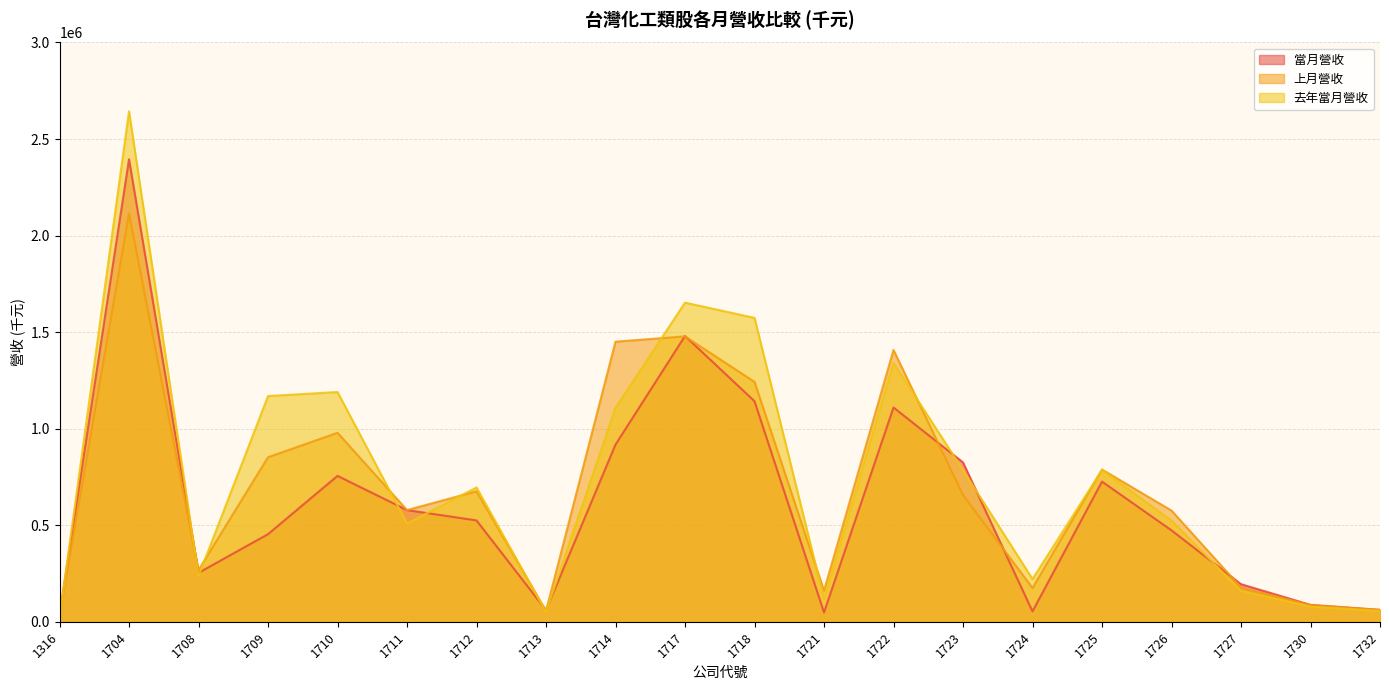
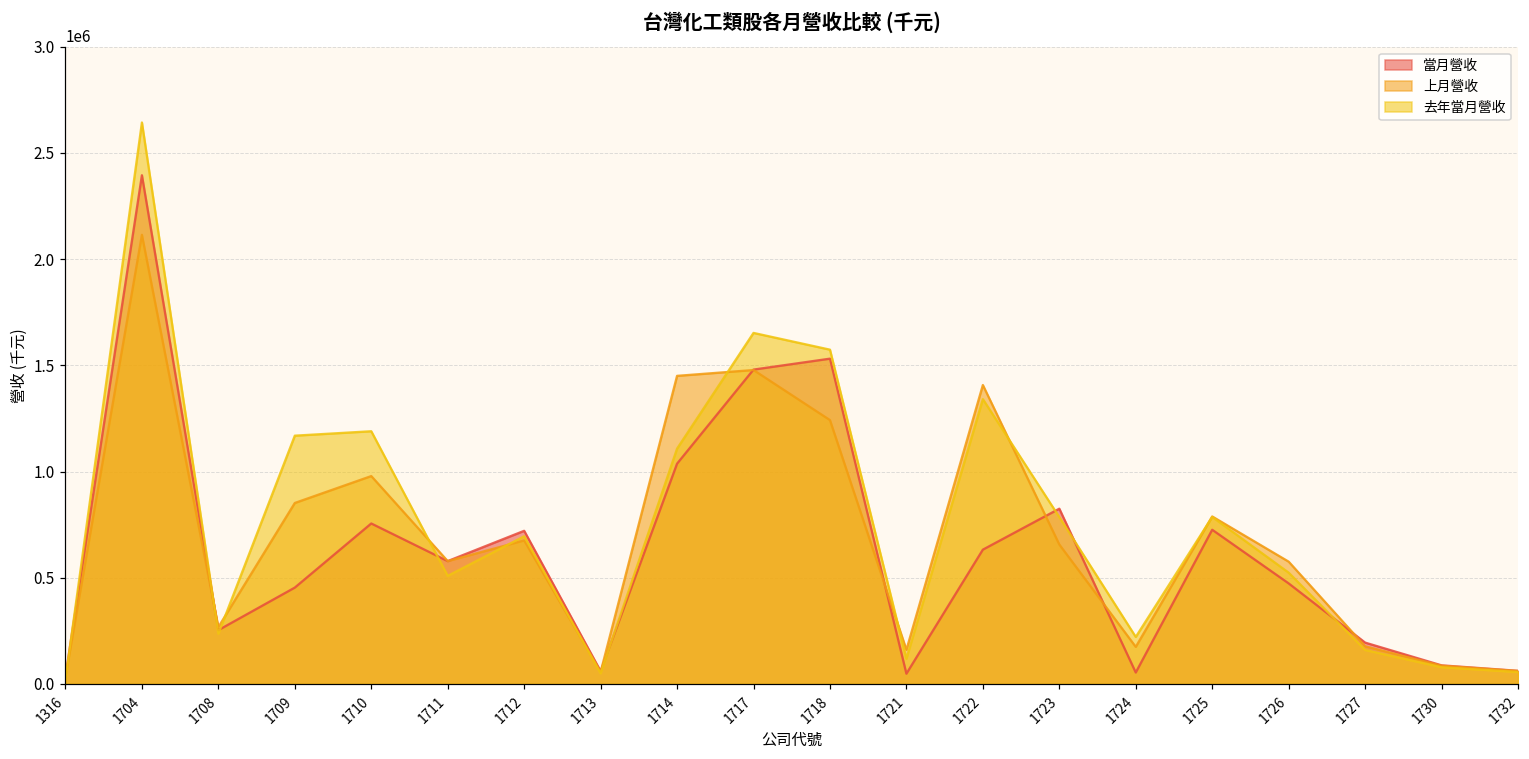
當月營收, 1712: 520000 -> 720000
當月營收, 1714: 920000 -> 1040000
當月營收, 1718: 1140000 -> 1530000
當月營收, 1722: 1110000 -> 630000
